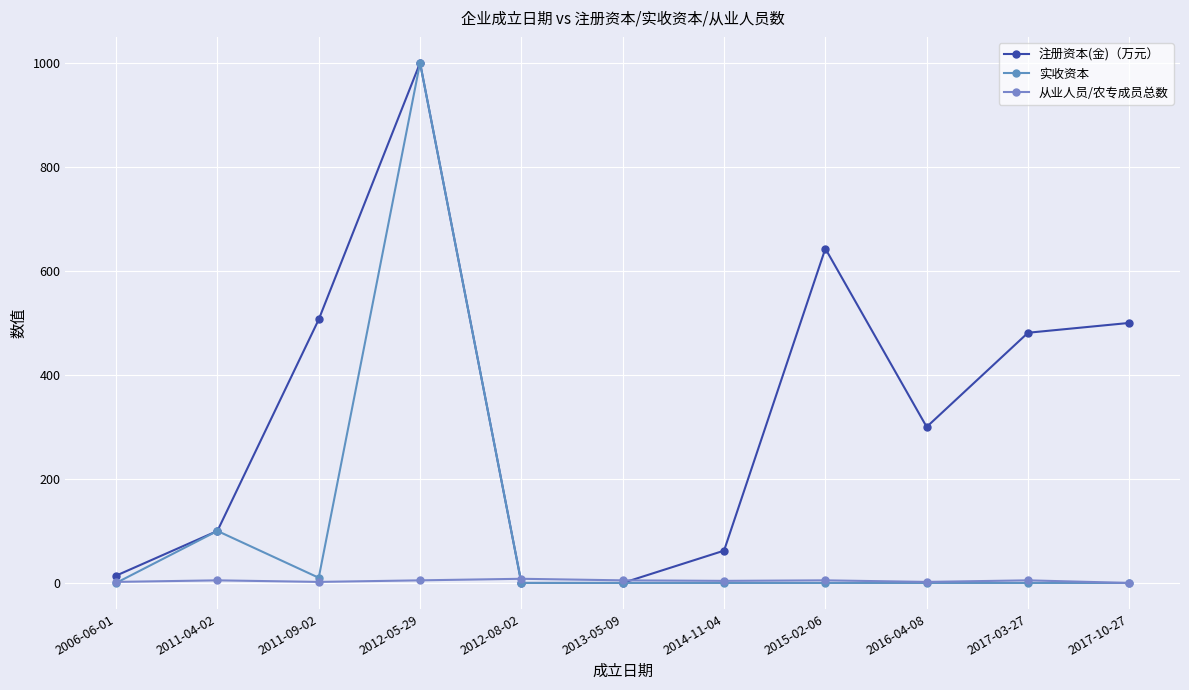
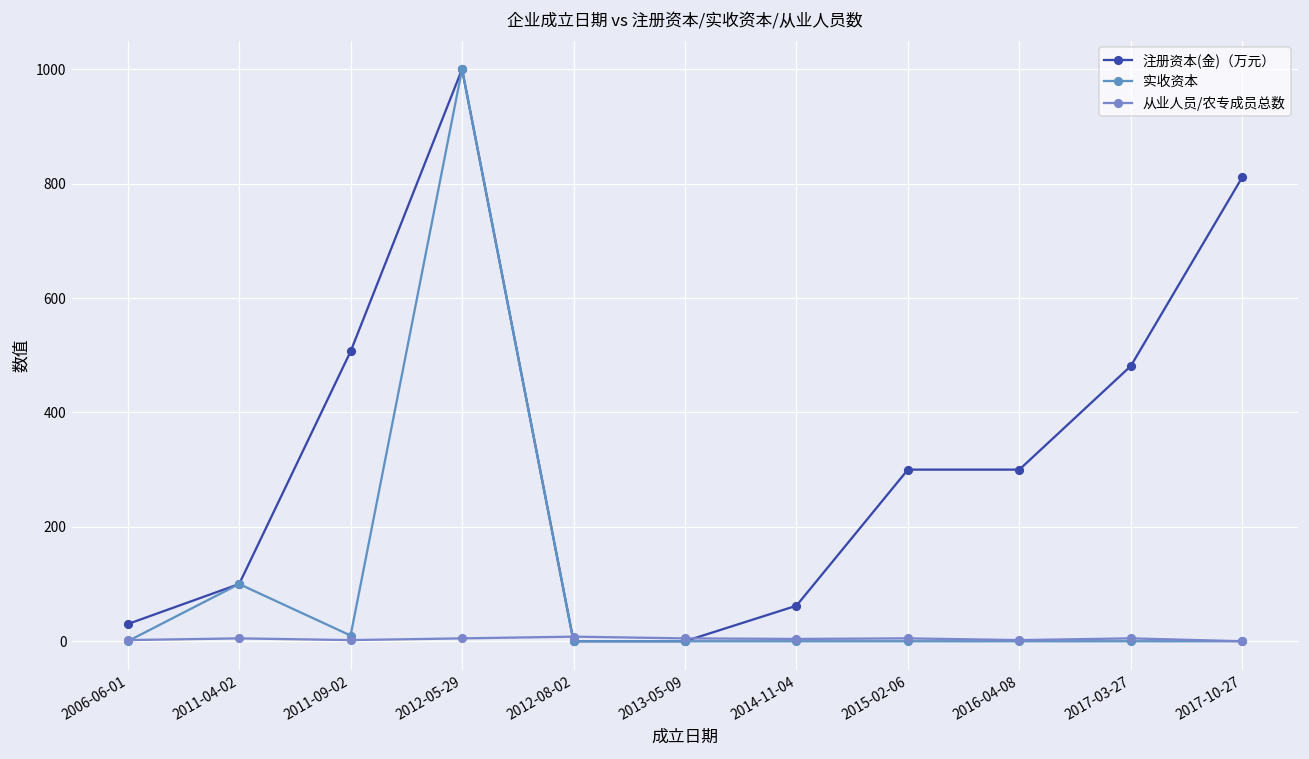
注册资本(金)（万元）, 2006-06-01: 10 -> 30
注册资本(金)（万元）, 2015-02-06: 640 -> 300
注册资本(金)（万元）, 2017-10-27: 500 -> 810
